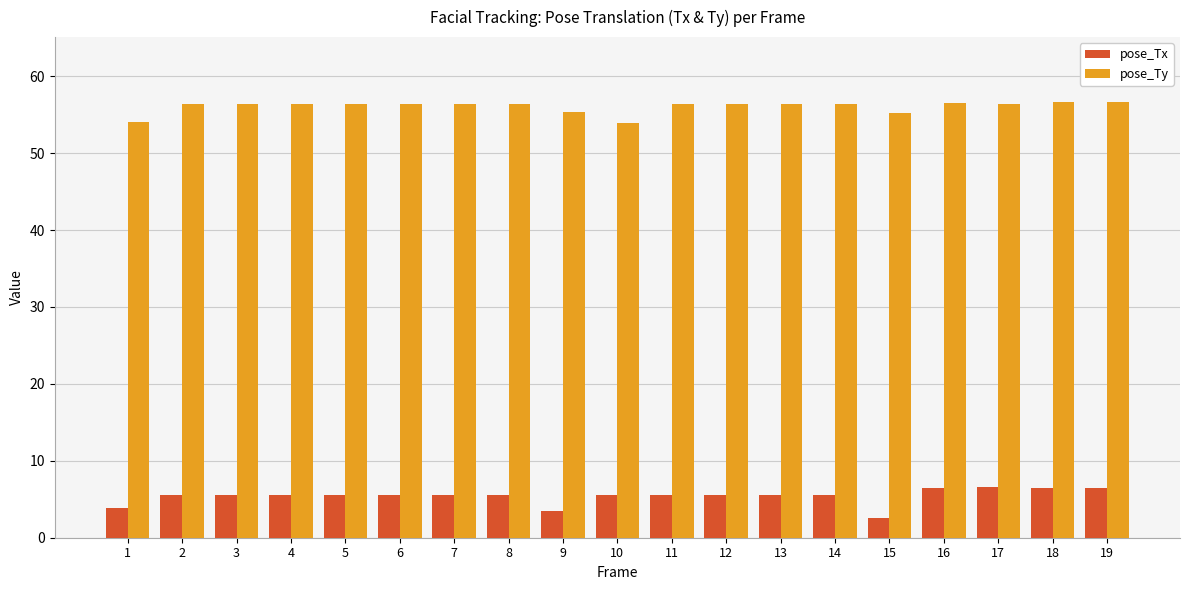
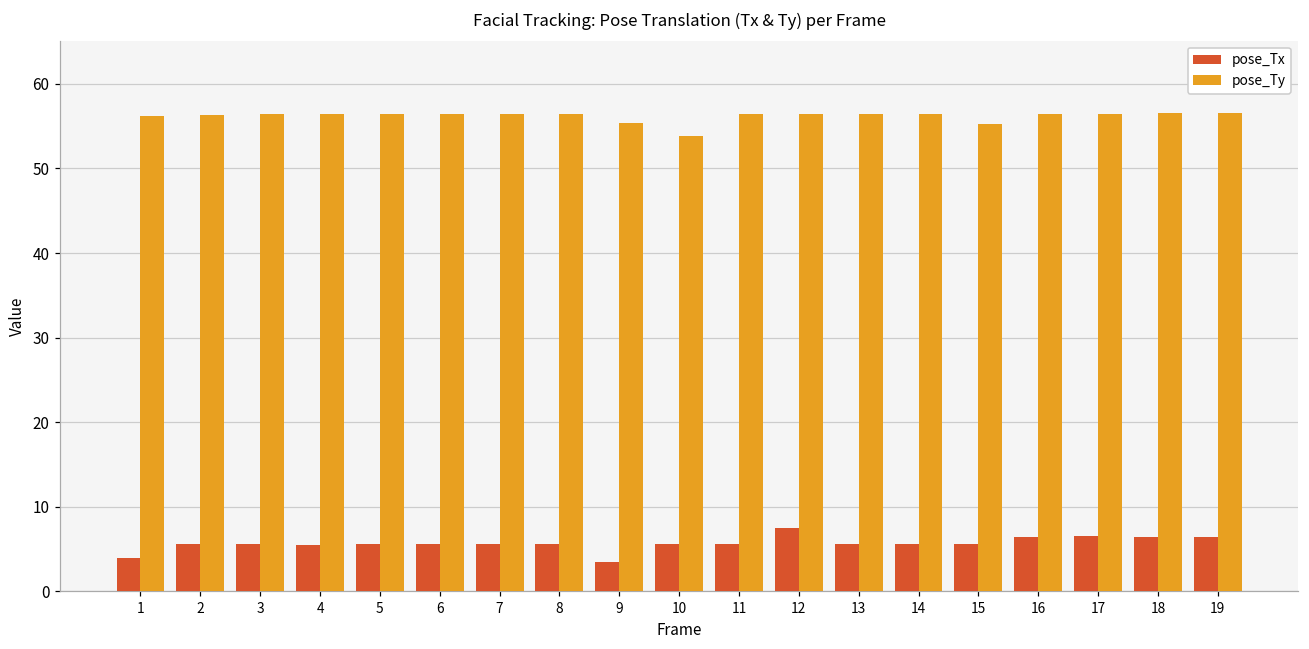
pose_Ty, 1: 54 -> 56
pose_Tx, 12: 6 -> 8
pose_Tx, 15: 3 -> 6
